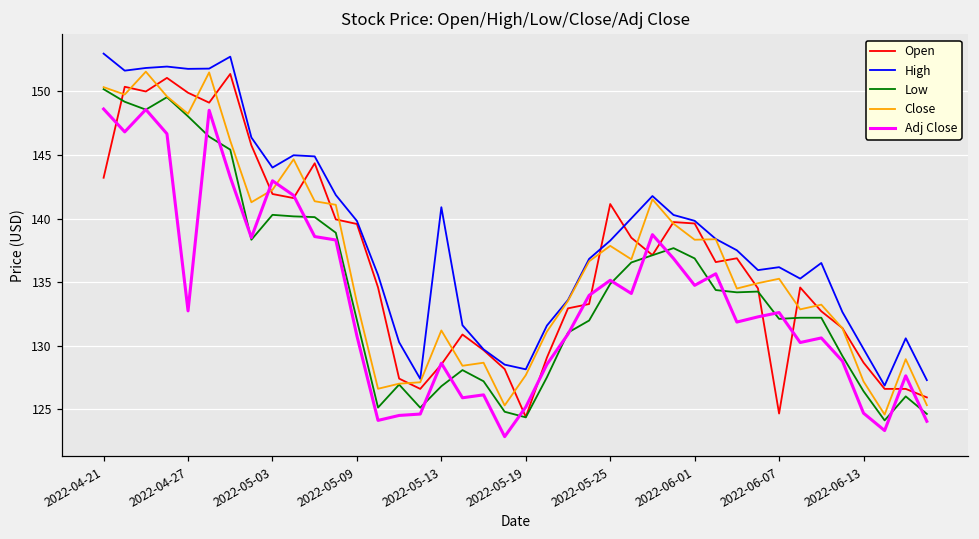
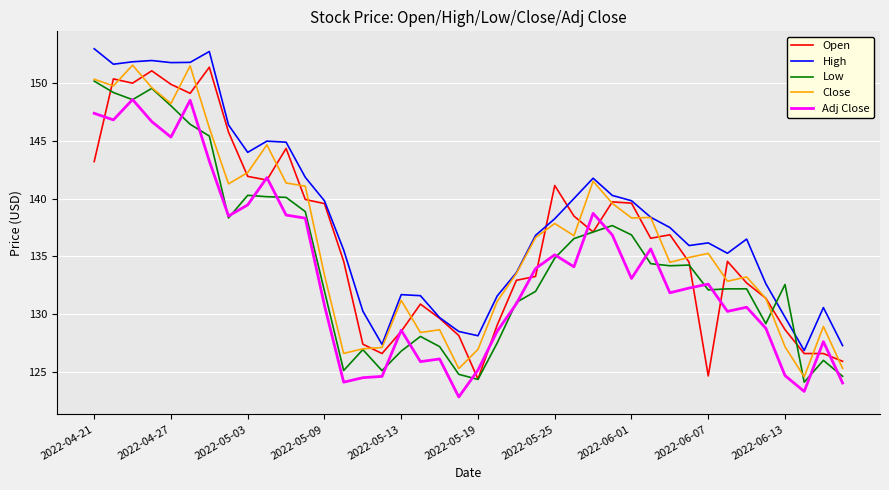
Adj Close, 2022-04-21: 148.6 -> 147.4
Adj Close, 2022-04-27: 132.7 -> 145.3
Adj Close, 2022-05-03: 143.0 -> 139.5
High, 2022-05-13: 140.9 -> 131.7
Close, 2022-05-19: 127.7 -> 127.0
Adj Close, 2022-06-01: 134.7 -> 133.1
Low, 2022-06-13: 126.4 -> 132.6
